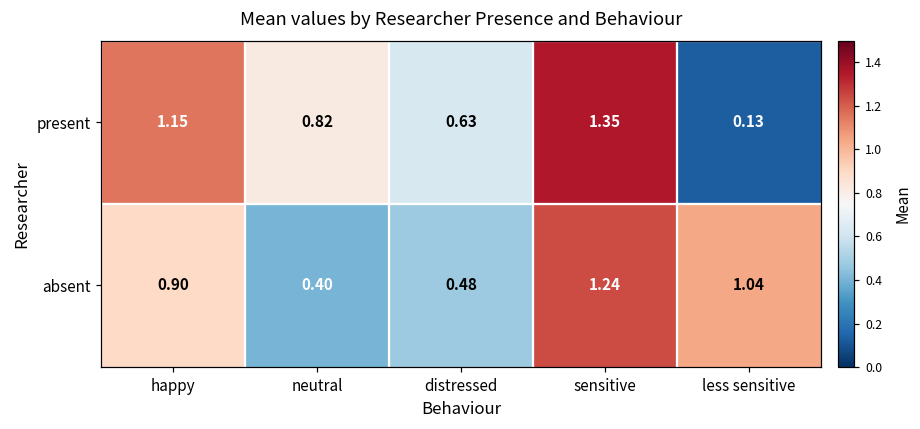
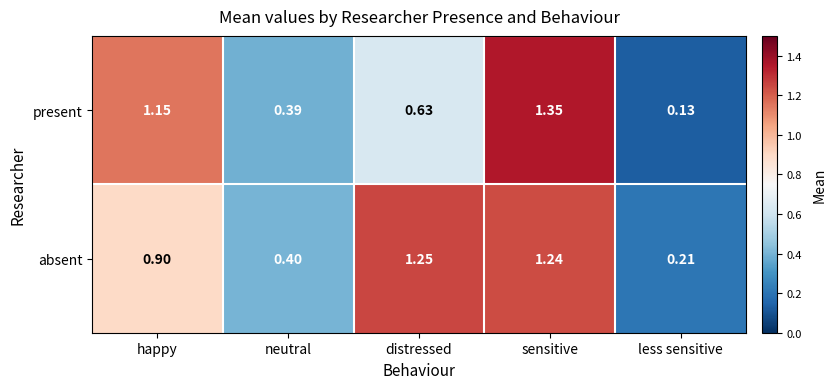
present, neutral: 0.82 -> 0.39
absent, distressed: 0.48 -> 1.25
absent, less sensitive: 1.04 -> 0.21
